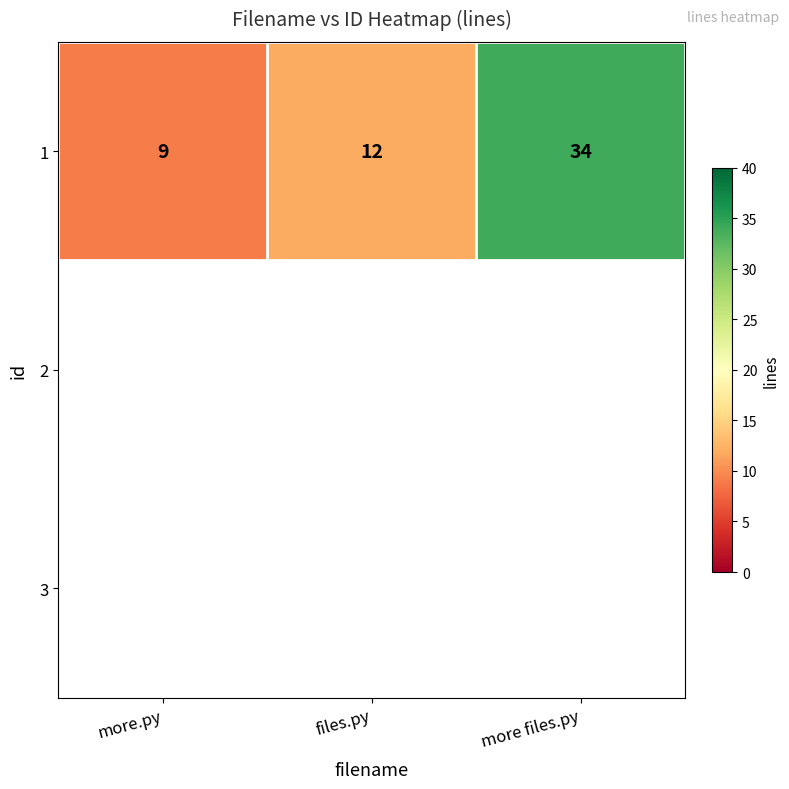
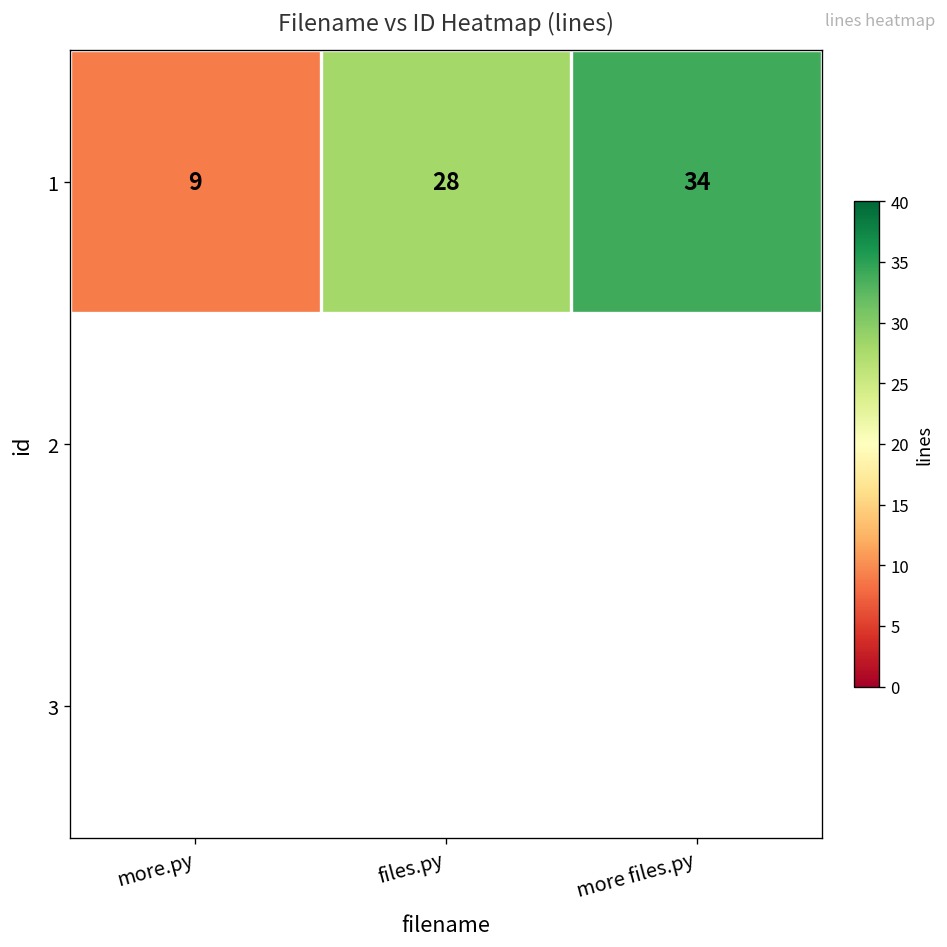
1, files.py: 12 -> 28
